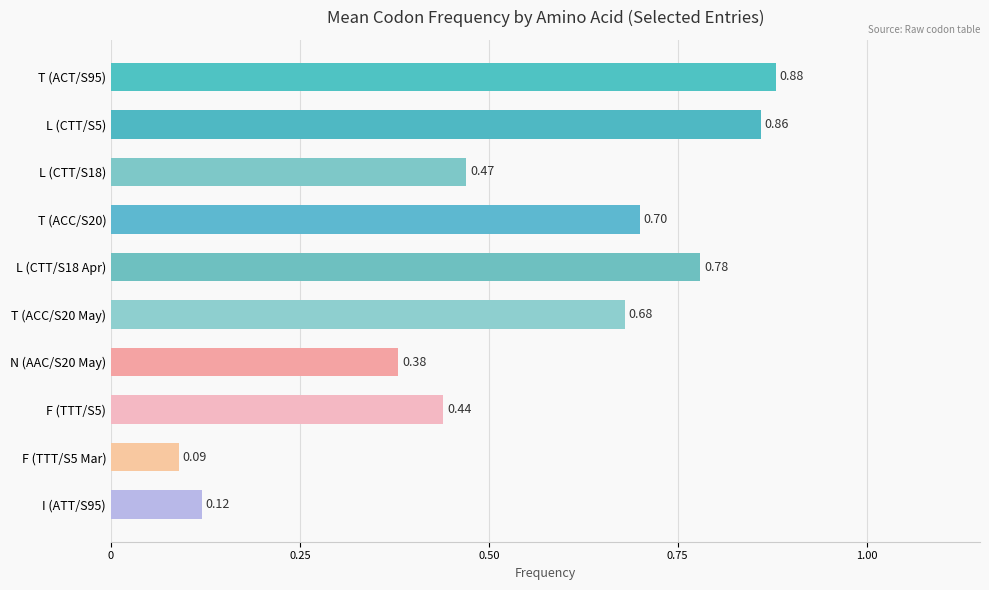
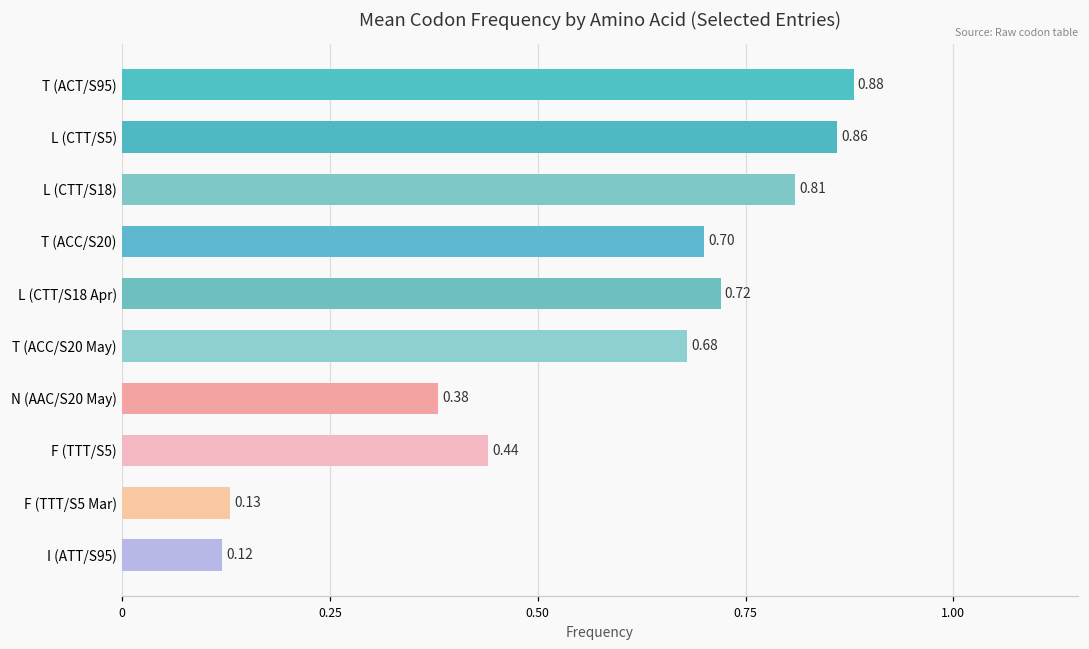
L (CTT/S18): 0.47 -> 0.81
L (CTT/S18 Apr): 0.78 -> 0.72
F (TTT/S5 Mar): 0.09 -> 0.13
